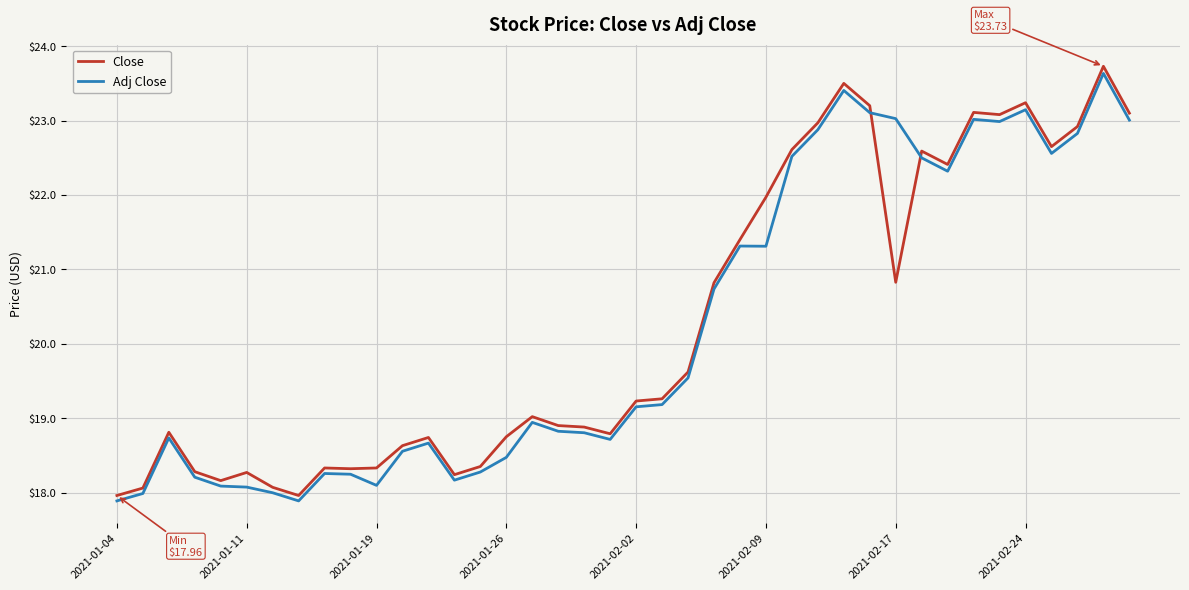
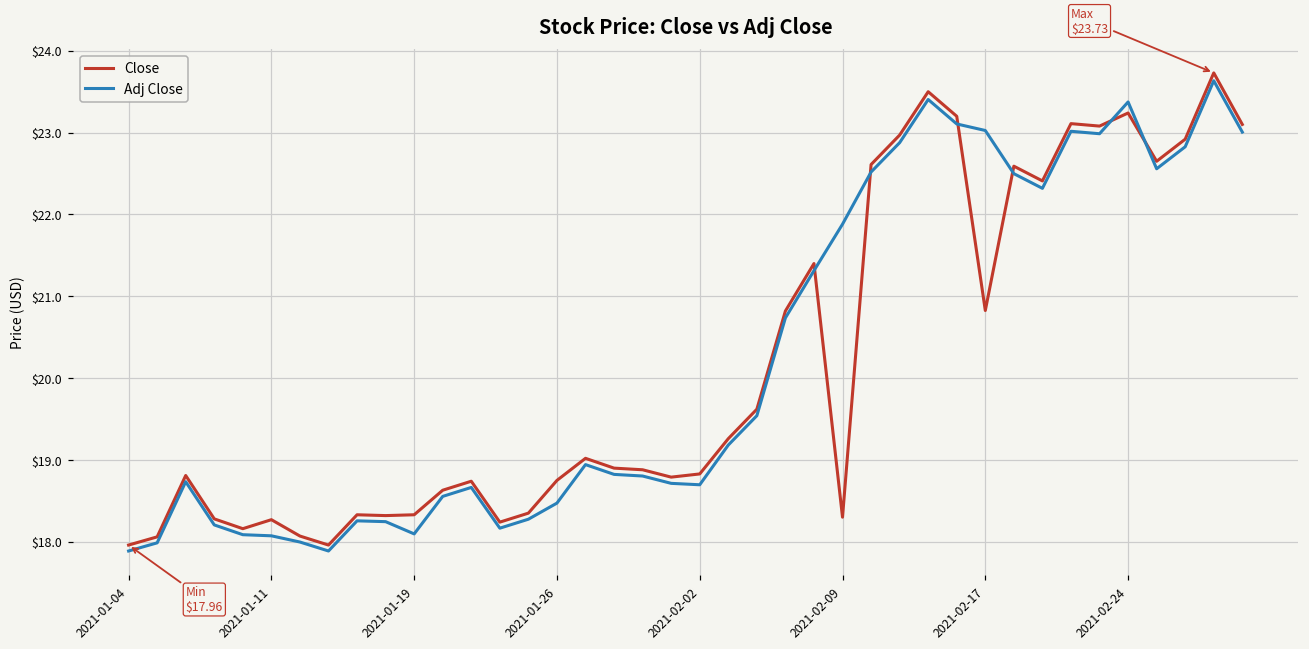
Close, 2021-02-02: $19.2 -> $18.8
Adj Close, 2021-02-02: $19.2 -> $18.7
Close, 2021-02-09: $22.0 -> $18.3
Adj Close, 2021-02-09: $21.3 -> $21.9
Adj Close, 2021-02-24: $23.1 -> $23.4
